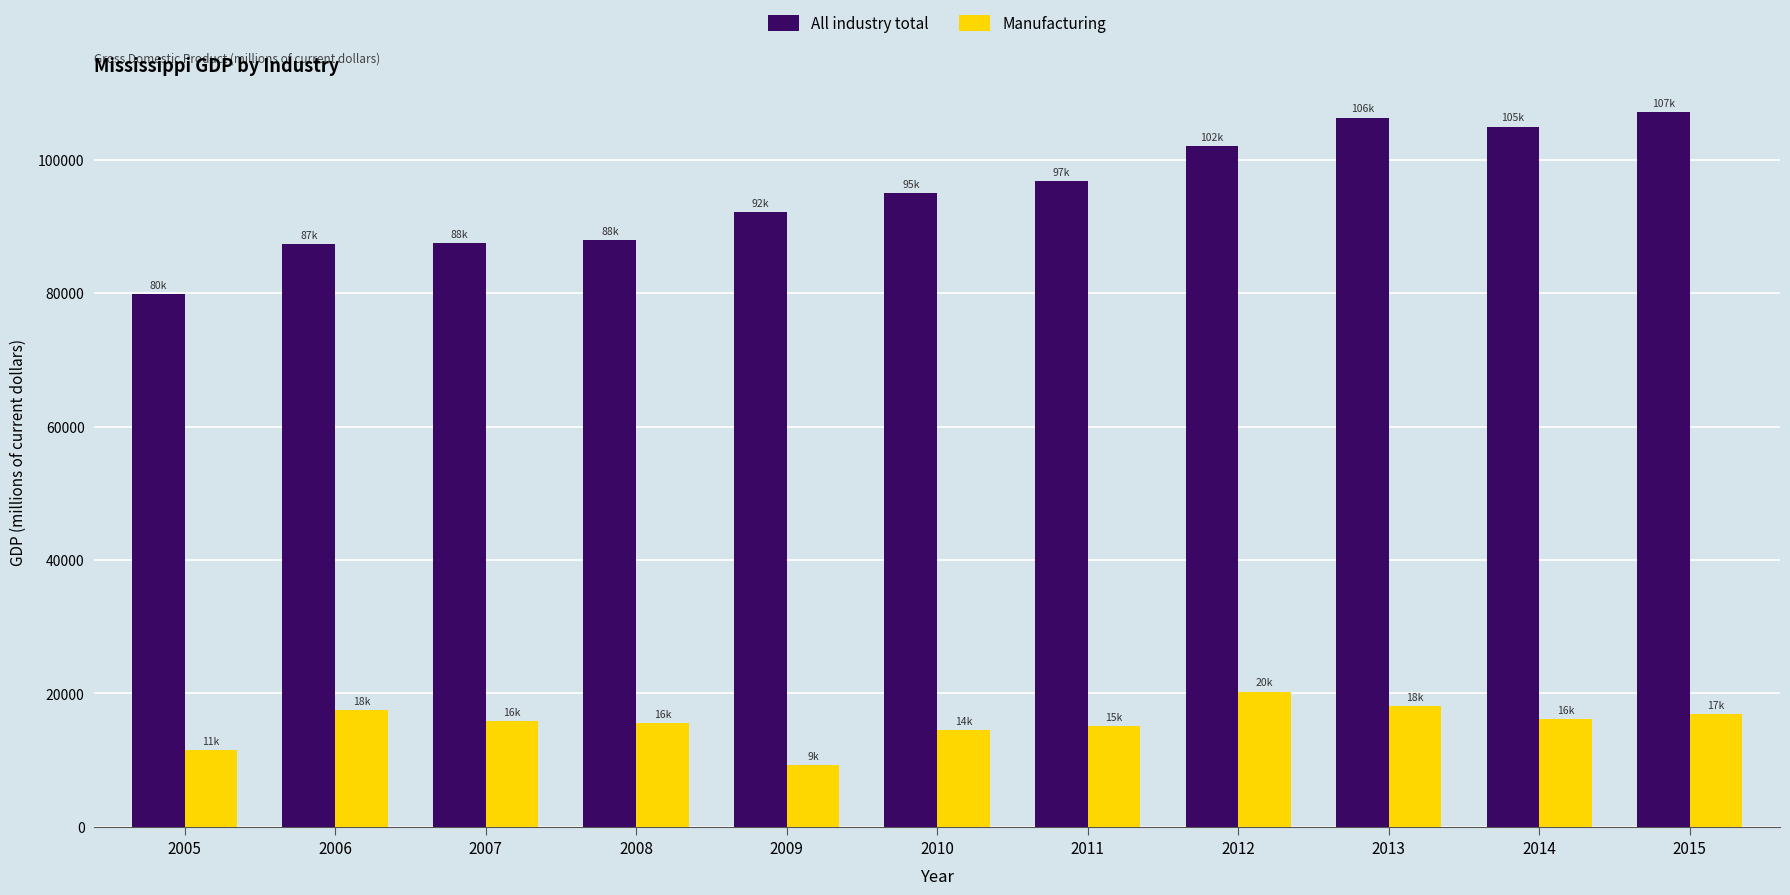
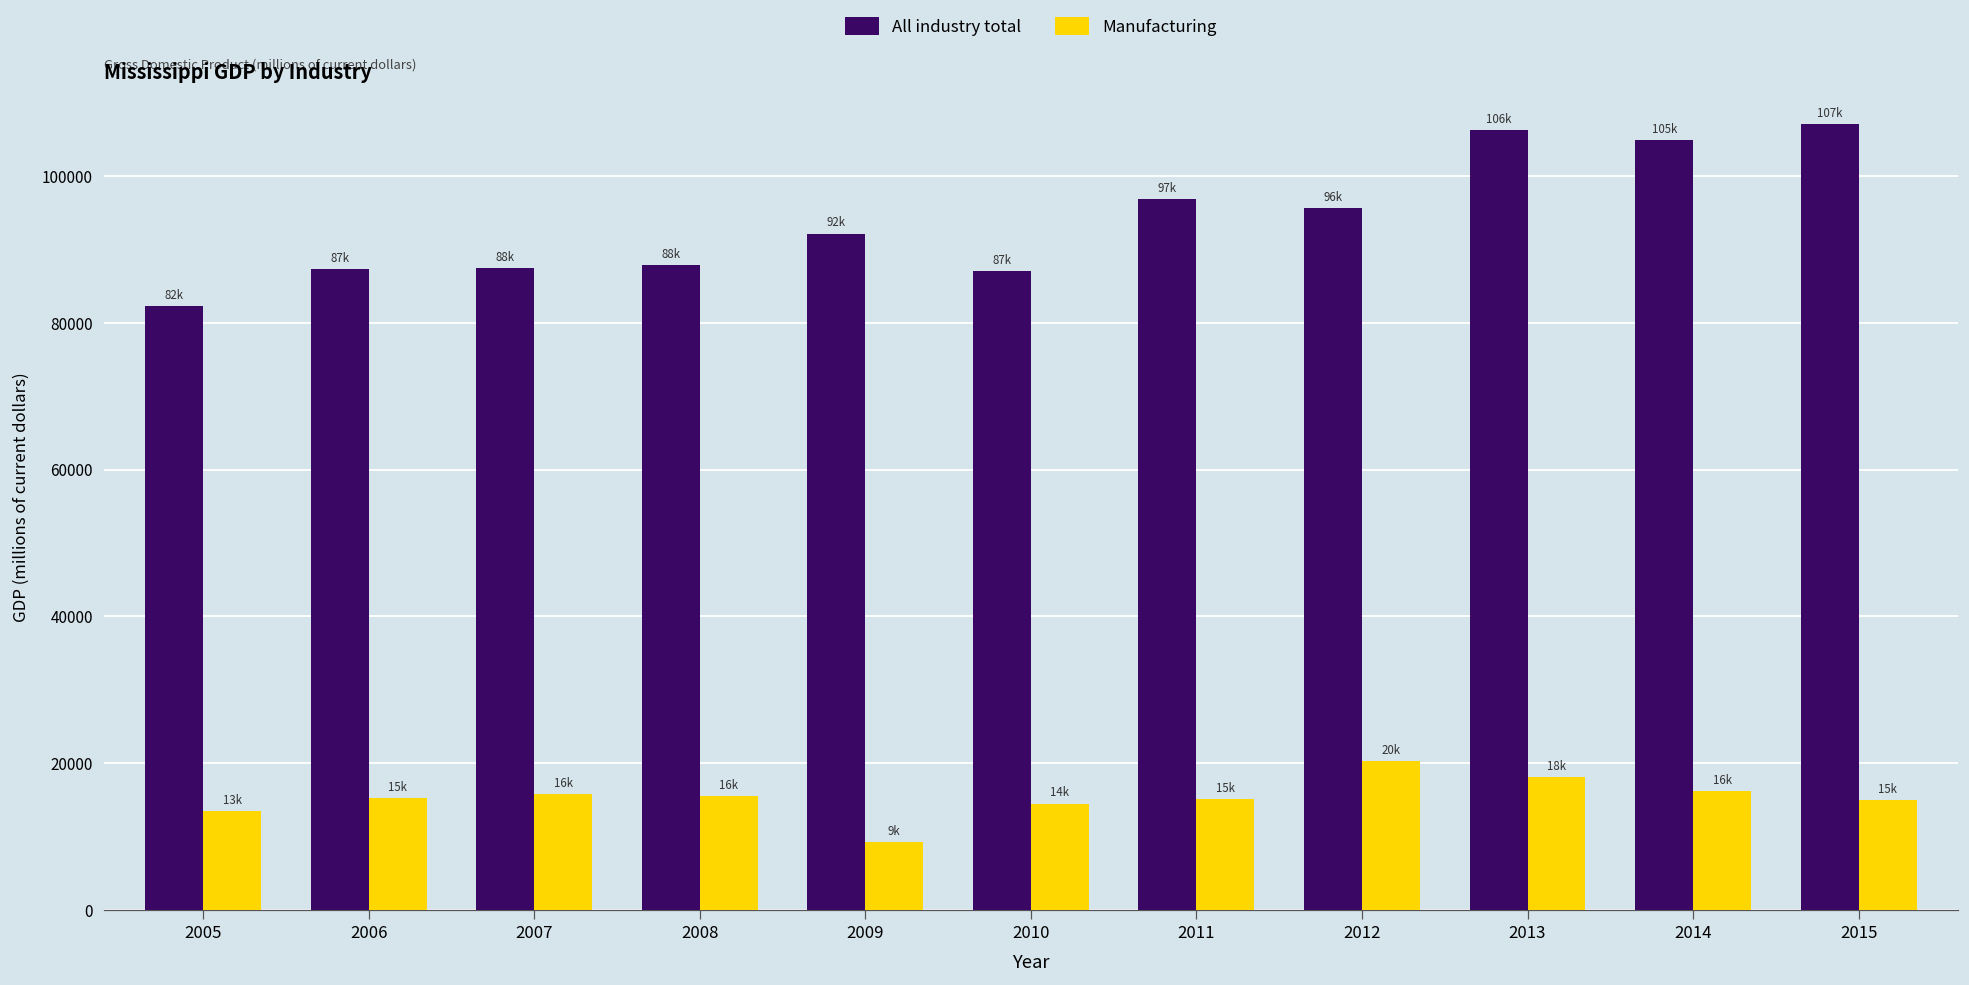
All industry total, 2005: 80k -> 82k
Manufacturing, 2005: 11k -> 13k
Manufacturing, 2006: 18k -> 15k
All industry total, 2010: 95k -> 87k
All industry total, 2012: 102k -> 96k
Manufacturing, 2015: 17k -> 15k
